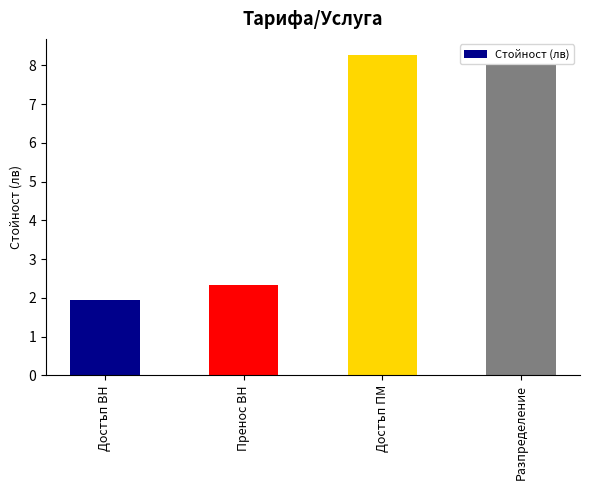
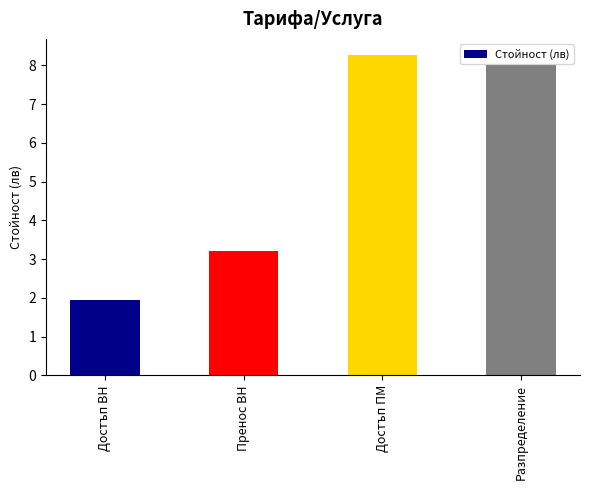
Пренос ВН: 2.3 -> 3.2
